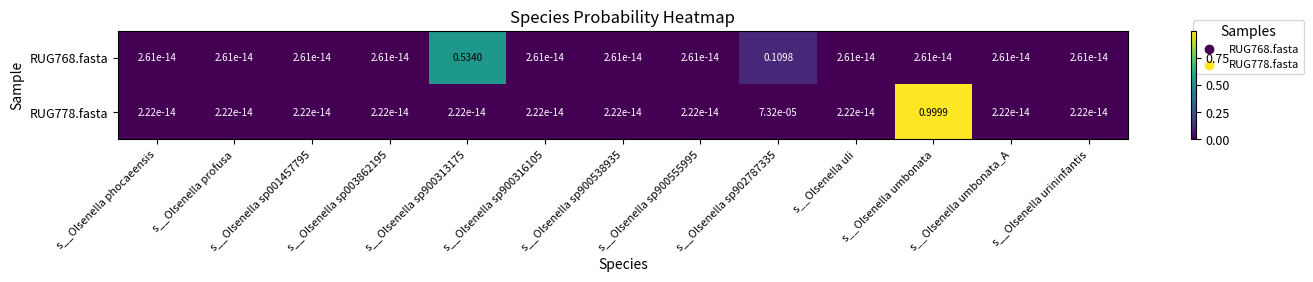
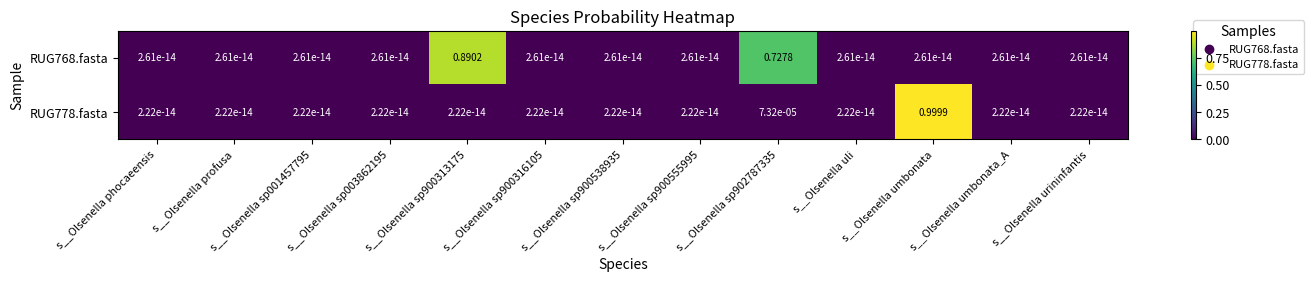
RUG768.fasta, s__Olsenella sp900313175: 0.5340 -> 0.8902
RUG768.fasta, s__Olsenella sp902787335: 0.1098 -> 0.7278
